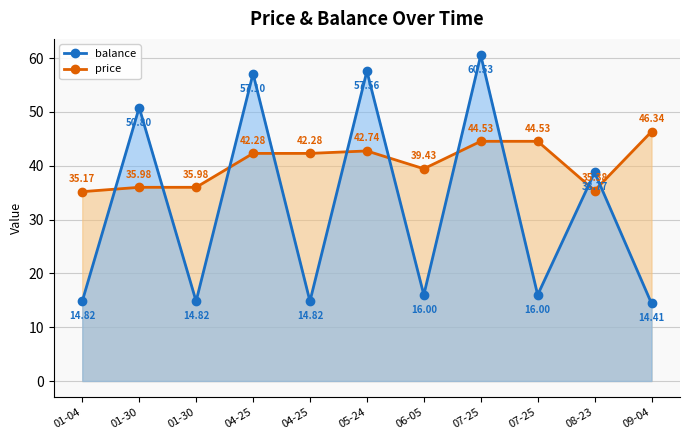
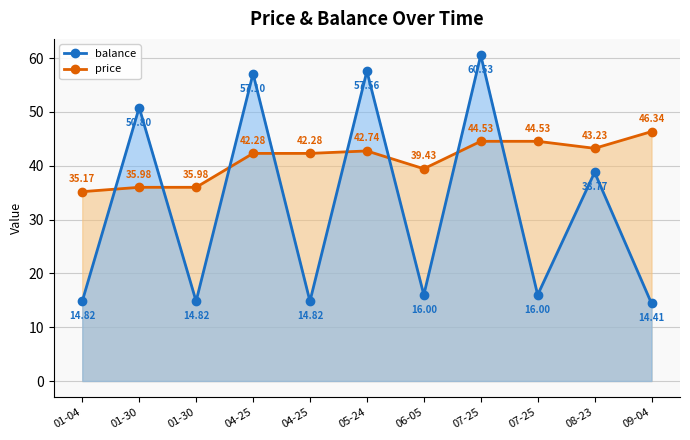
price, 08-23: 35.38 -> 43.23
